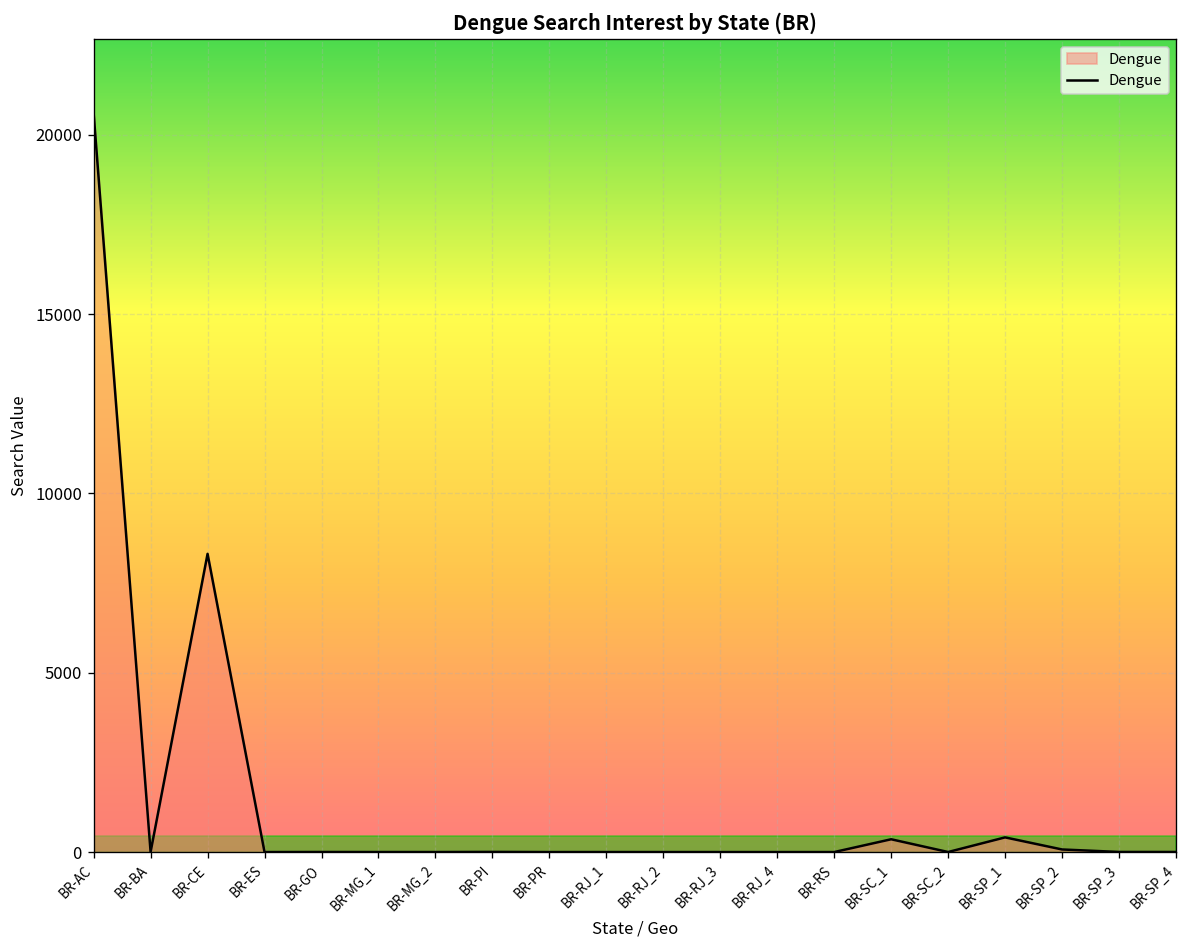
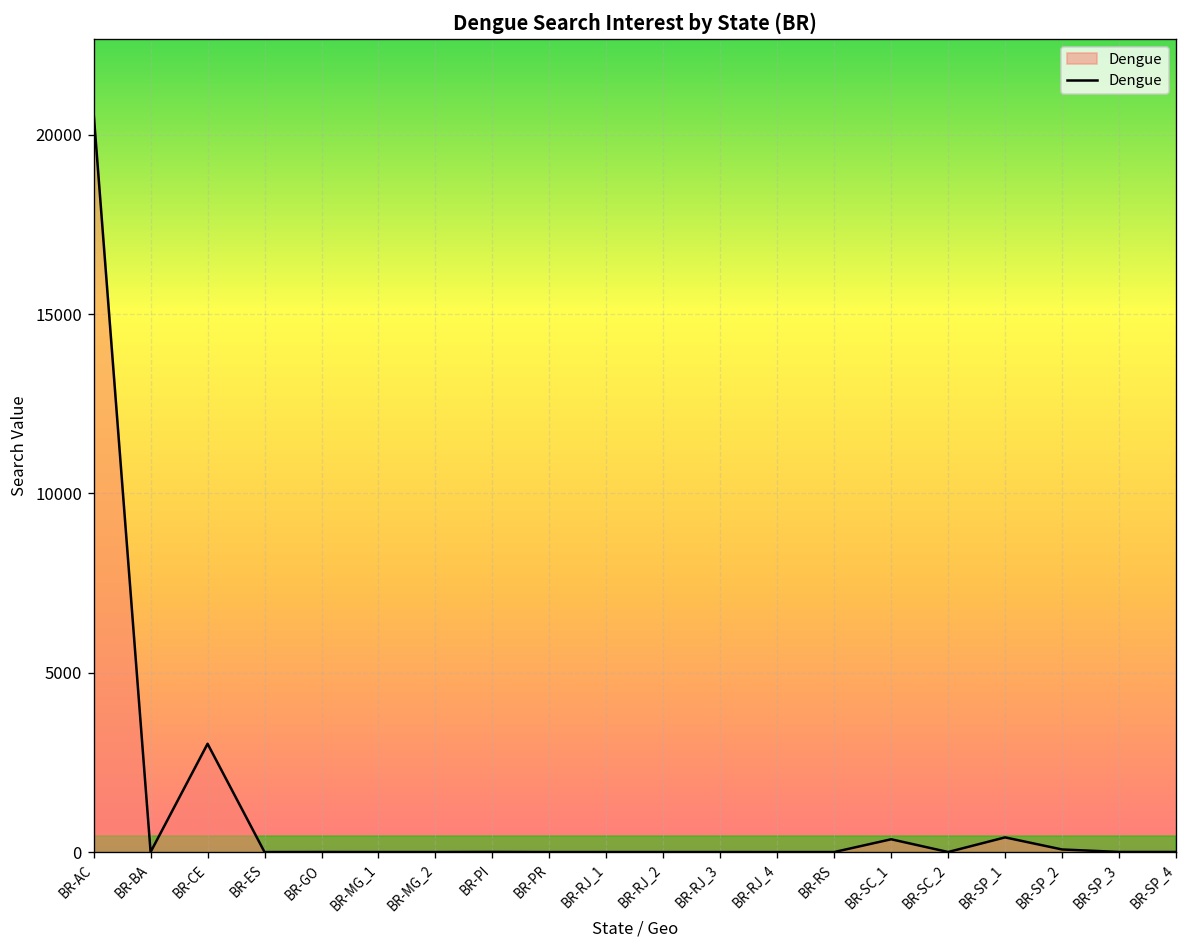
BR-CE: 8300 -> 3000
